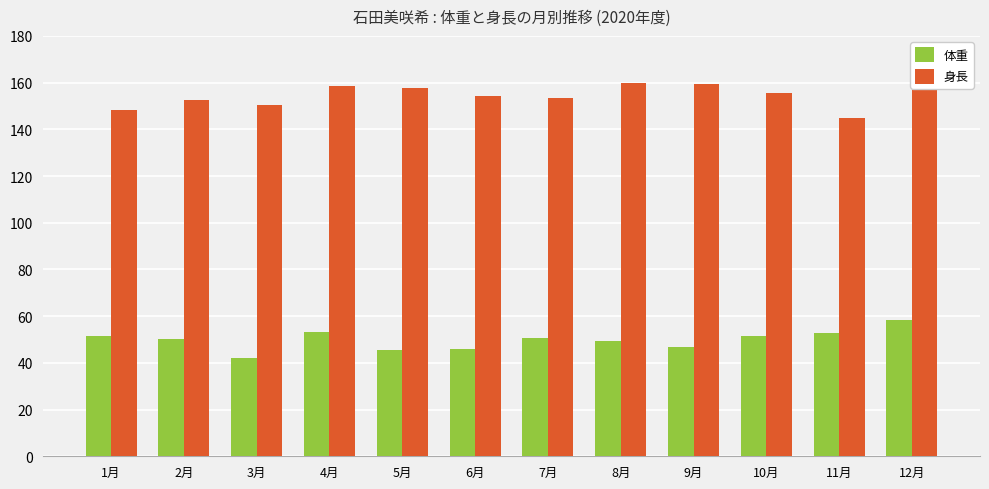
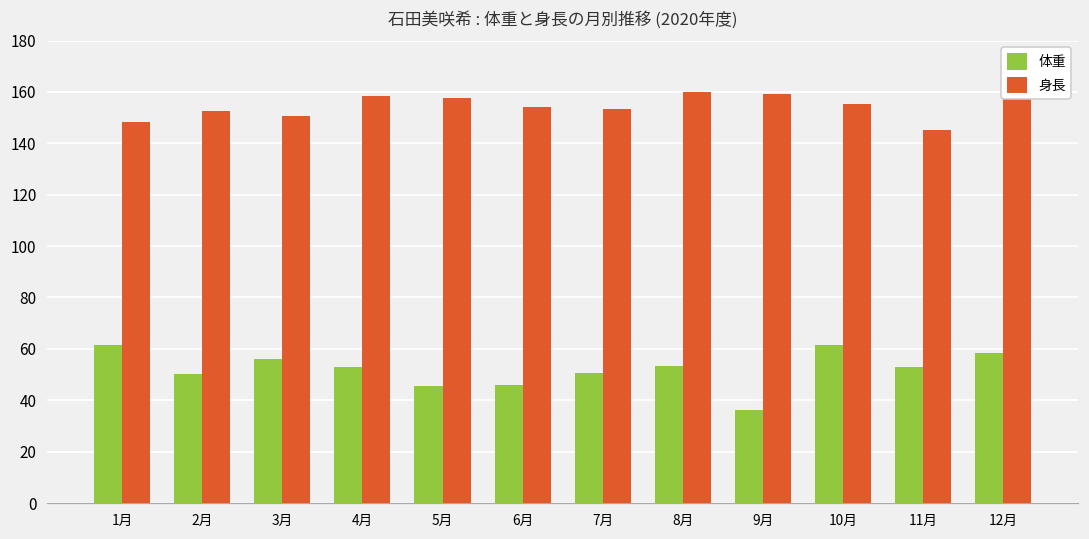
体重, 1月: 51 -> 62
体重, 3月: 42 -> 56
体重, 8月: 49 -> 53
体重, 9月: 47 -> 36
体重, 10月: 52 -> 61
